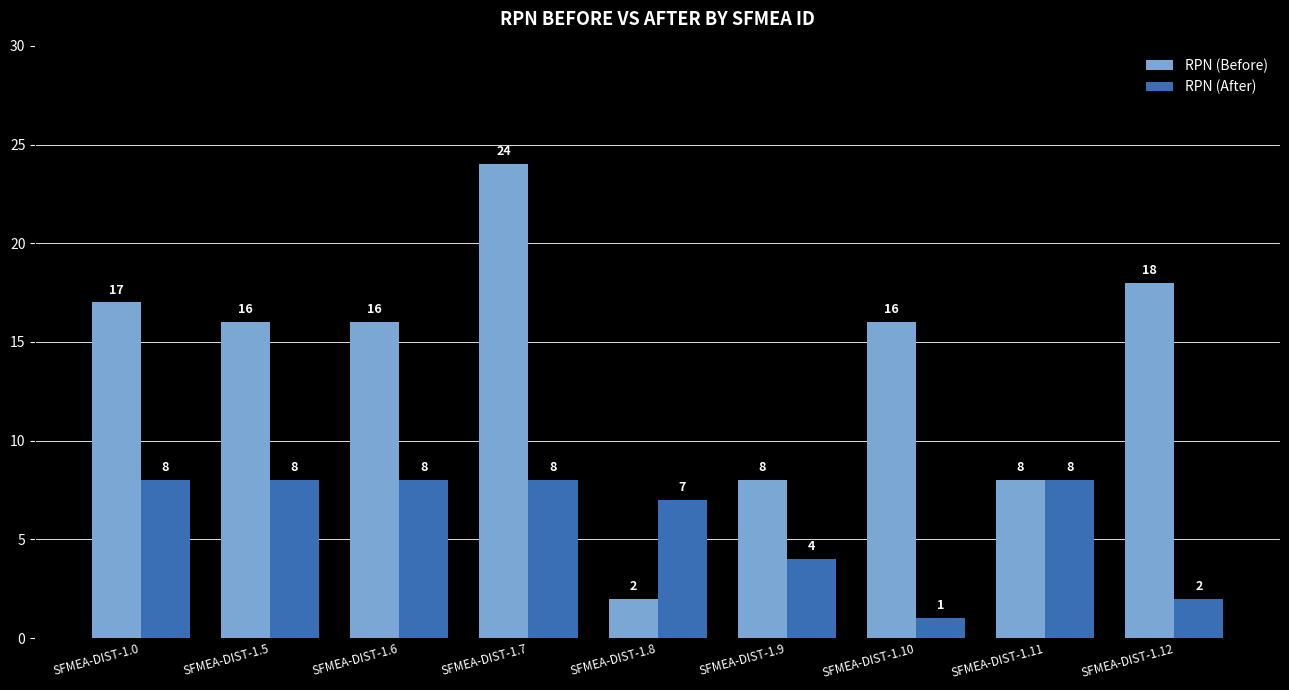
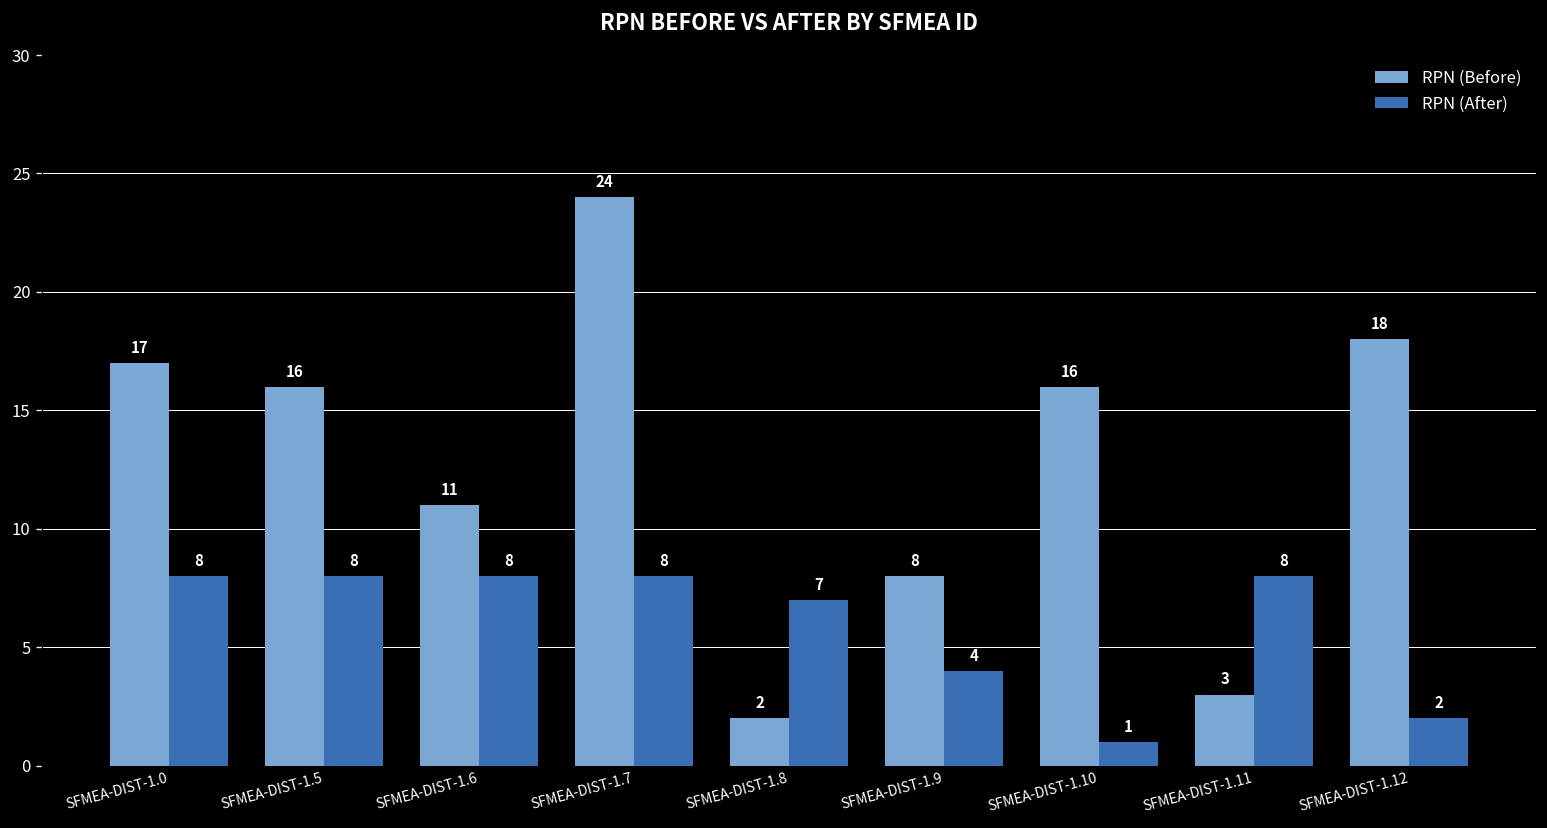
RPN (Before), SFMEA-DIST-1.6: 16 -> 11
RPN (Before), SFMEA-DIST-1.11: 8 -> 3
